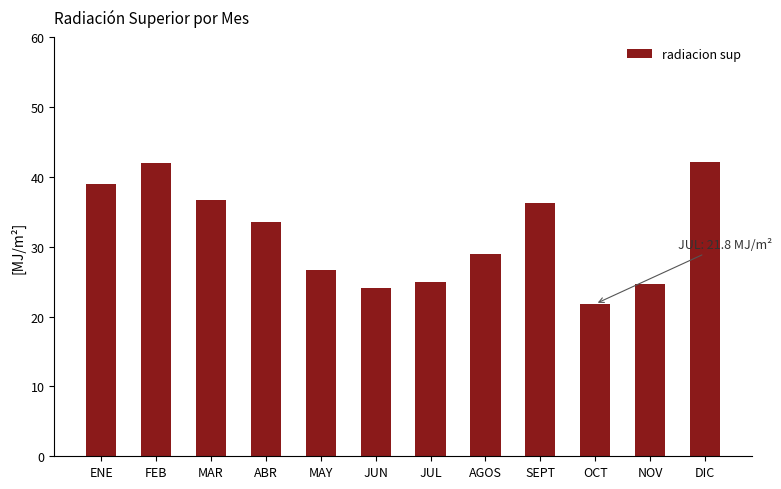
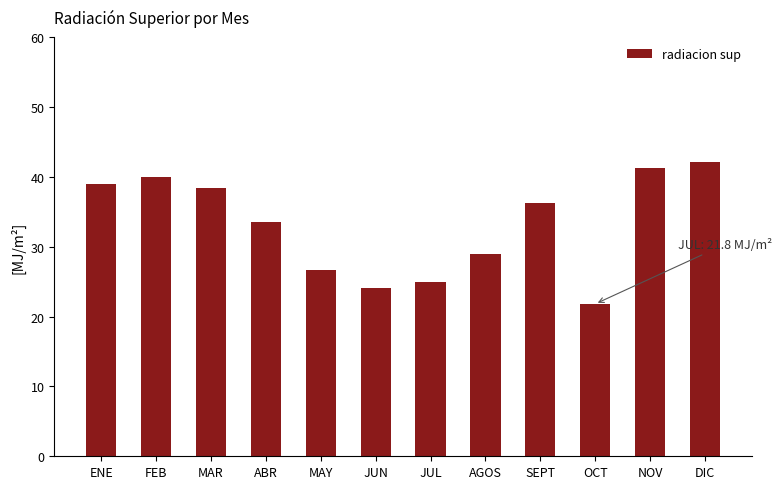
FEB: 42 -> 40
MAR: 37 -> 38
NOV: 25 -> 41
